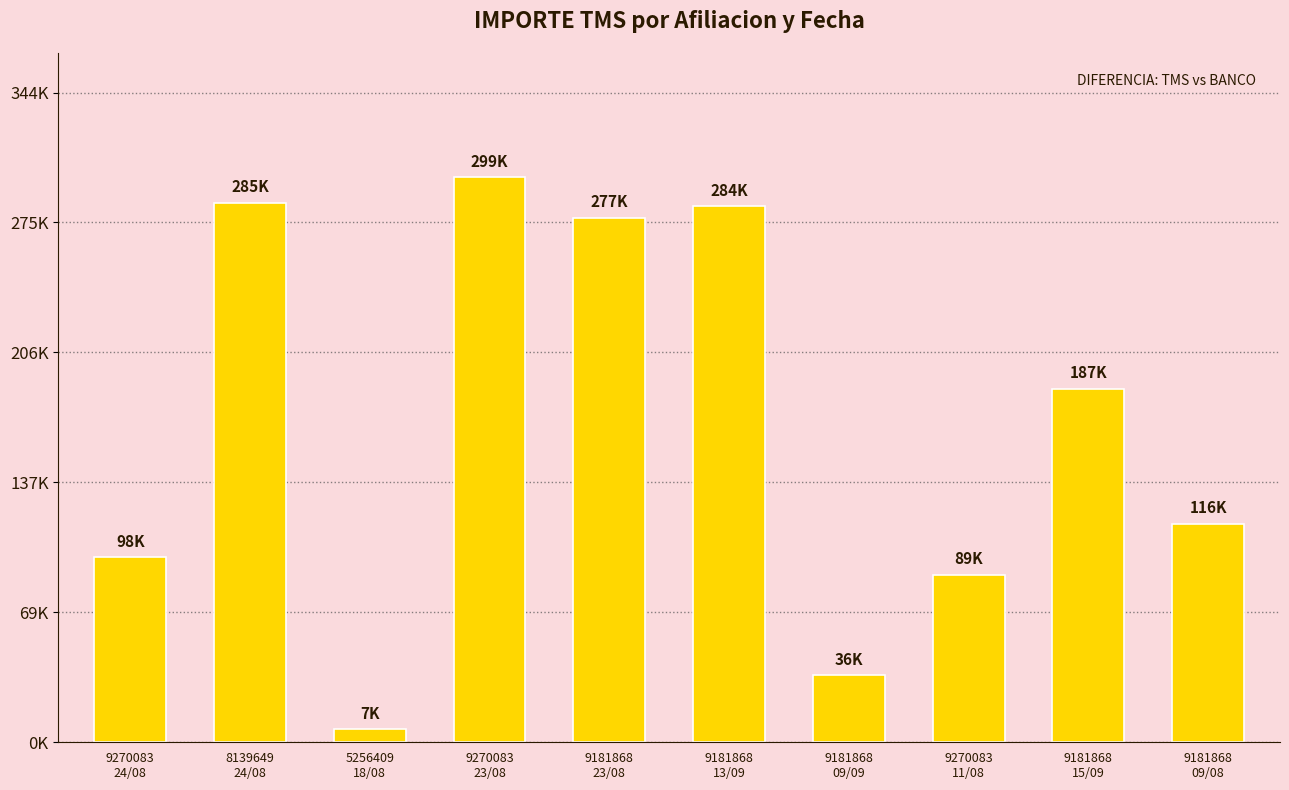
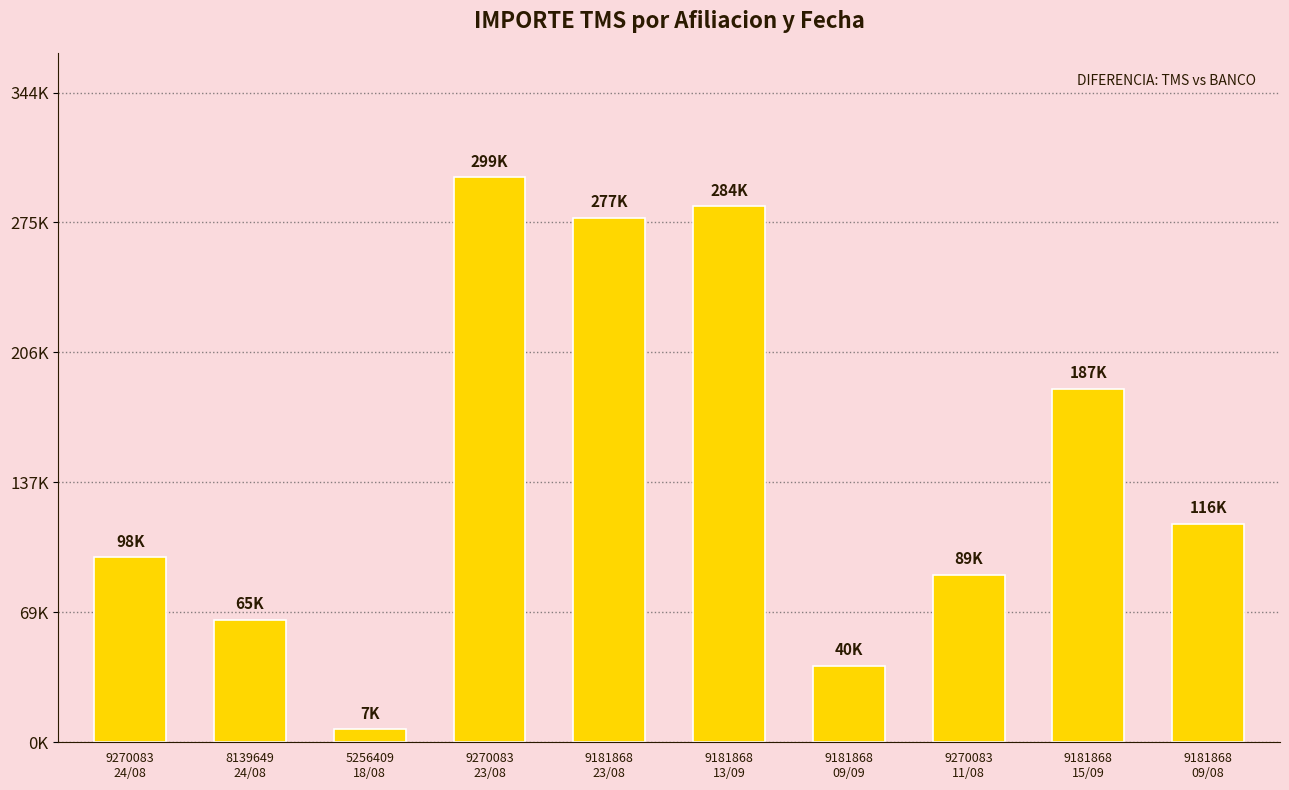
8139649 24/08: 285K -> 65K
9181868 09/09: 36K -> 40K
